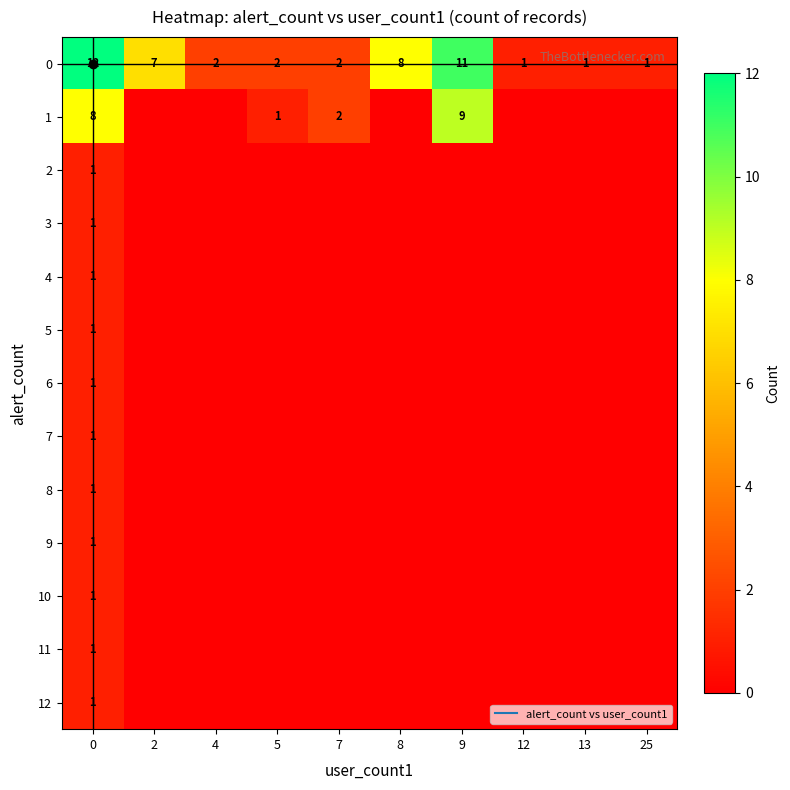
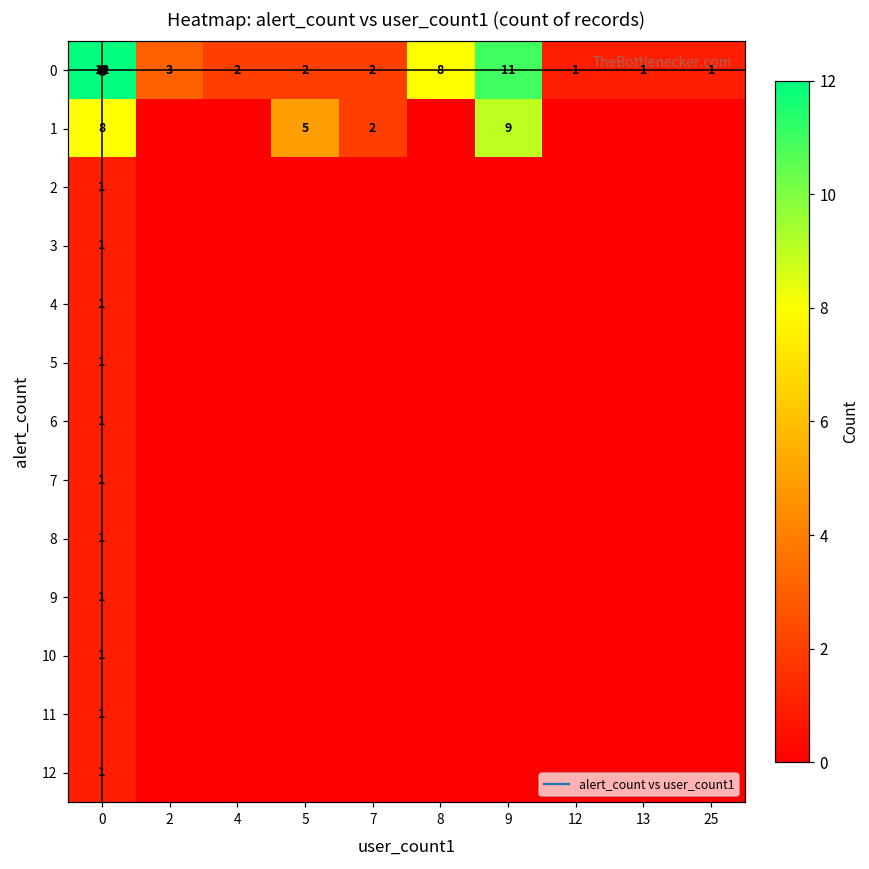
0, 2: 7 -> 3
1, 5: 1 -> 5
